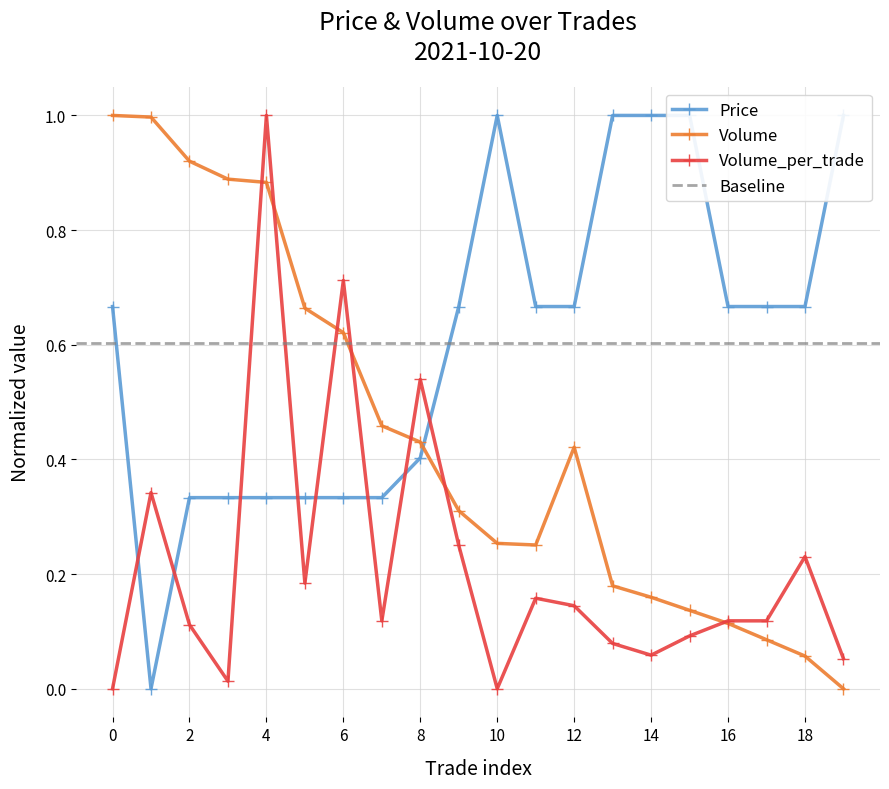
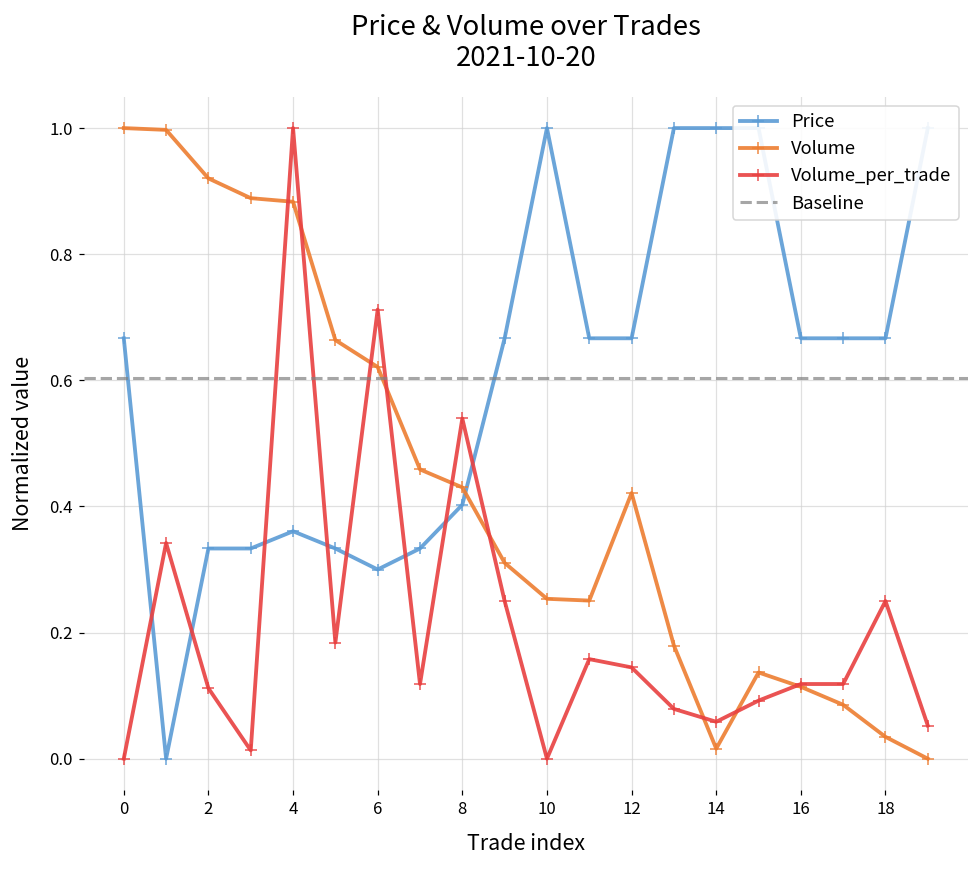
Price, 4: 0.33 -> 0.36
Price, 6: 0.33 -> 0.30
Volume, 14: 0.16 -> 0.02
Volume, 18: 0.06 -> 0.03
Volume_per_trade, 18: 0.23 -> 0.25
